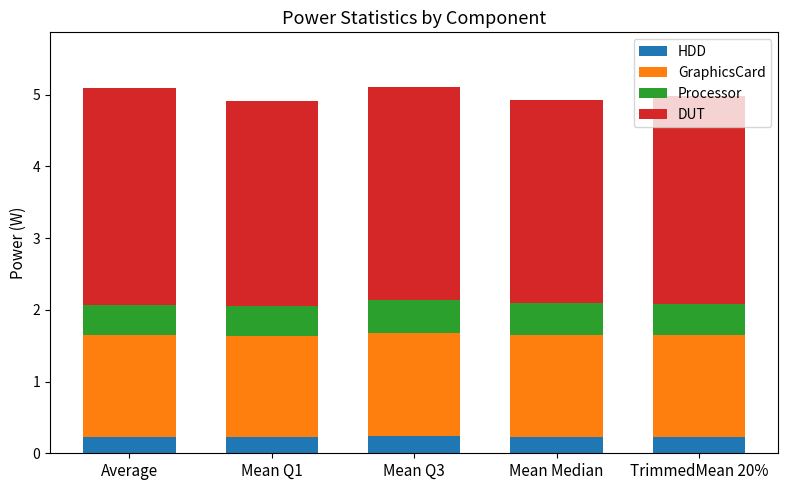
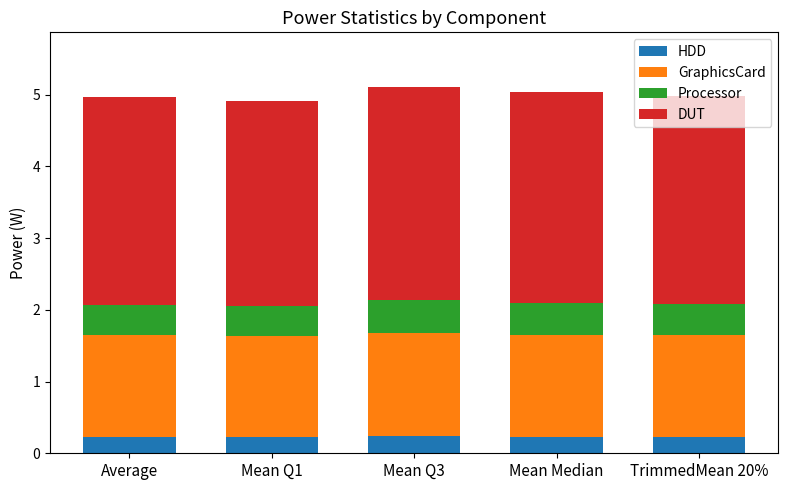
DUT, Average: 3.0 -> 2.9
DUT, Mean Median: 2.8 -> 2.9
